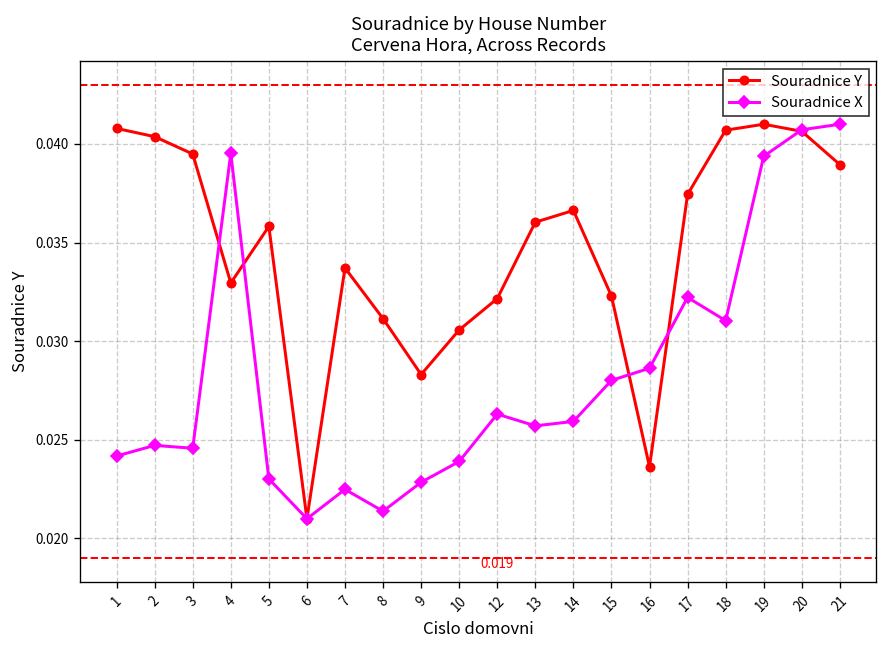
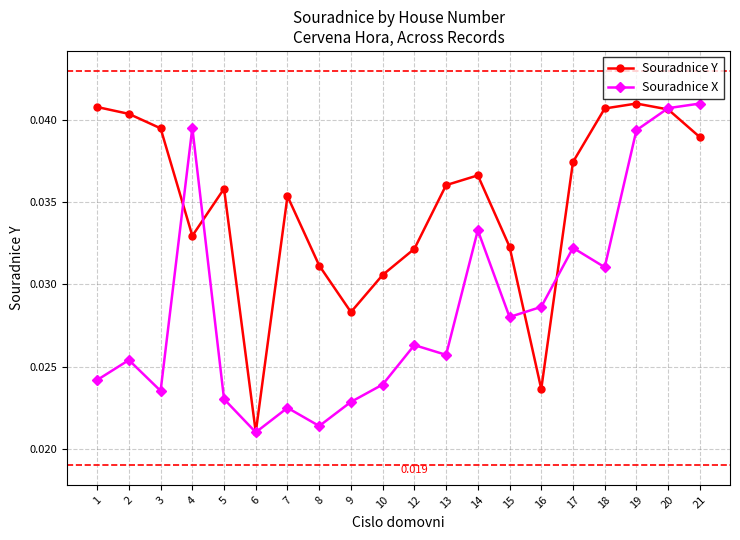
Souradnice X, 2: 0.0247 -> 0.0254
Souradnice X, 3: 0.0246 -> 0.0235
Souradnice Y, 7: 0.0337 -> 0.0354
Souradnice X, 14: 0.0259 -> 0.0333
